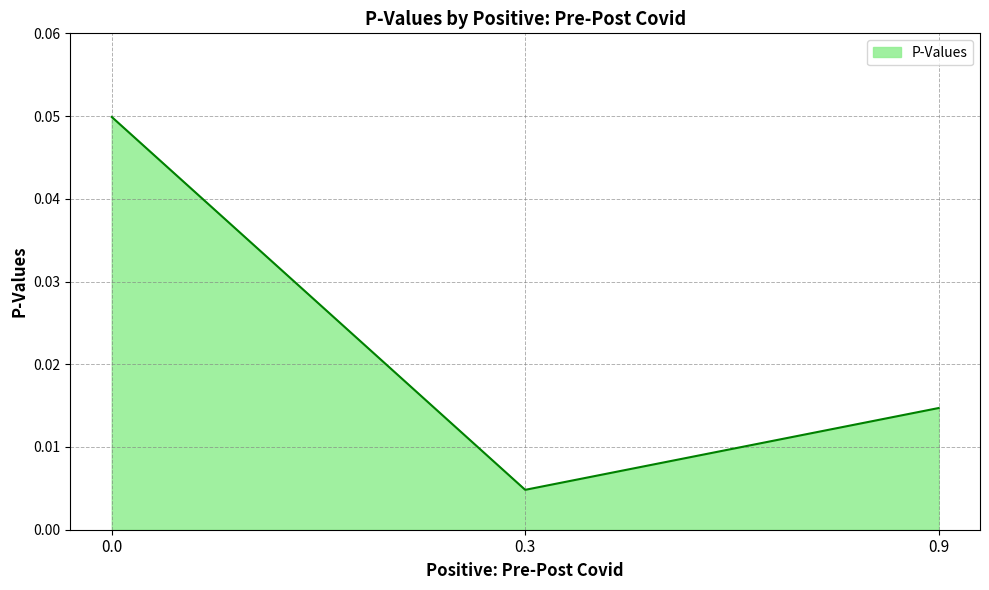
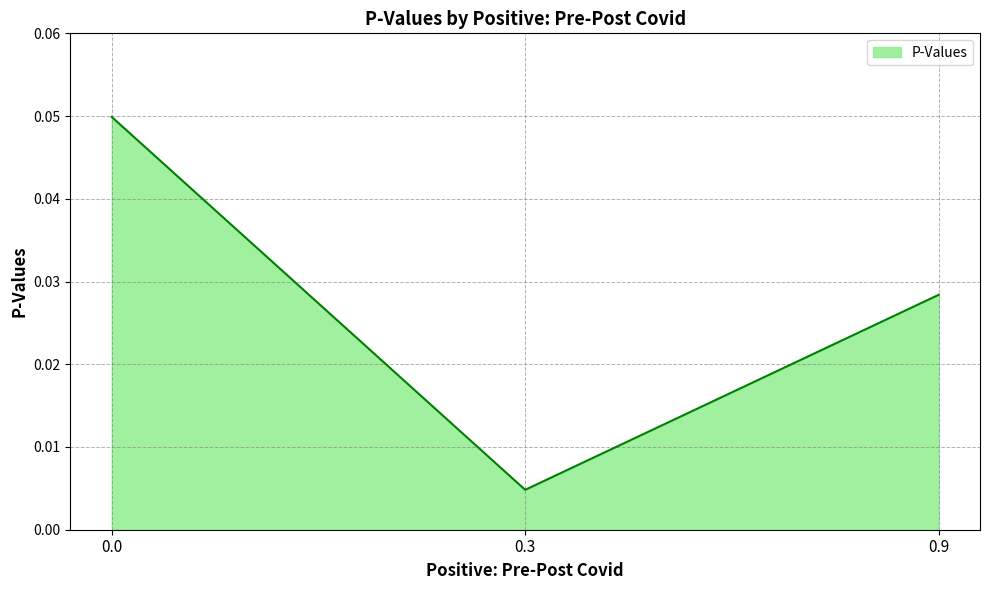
0.9: 0.015 -> 0.028
